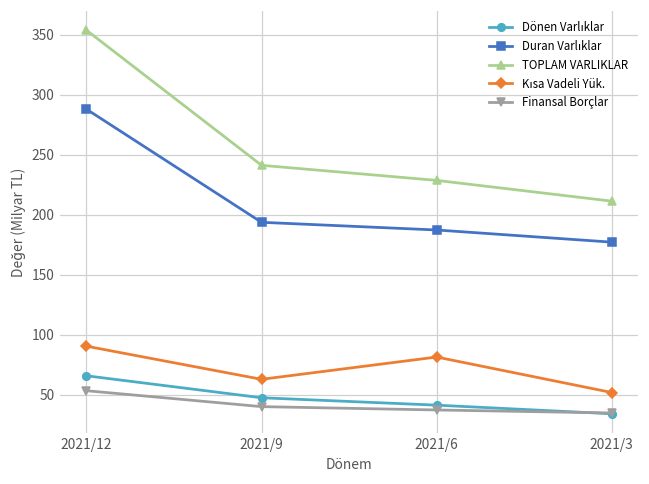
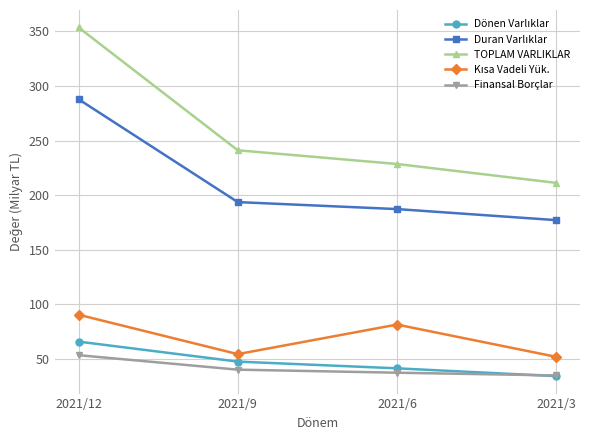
Kısa Vadeli Yük., 2021/9: 63 -> 54
